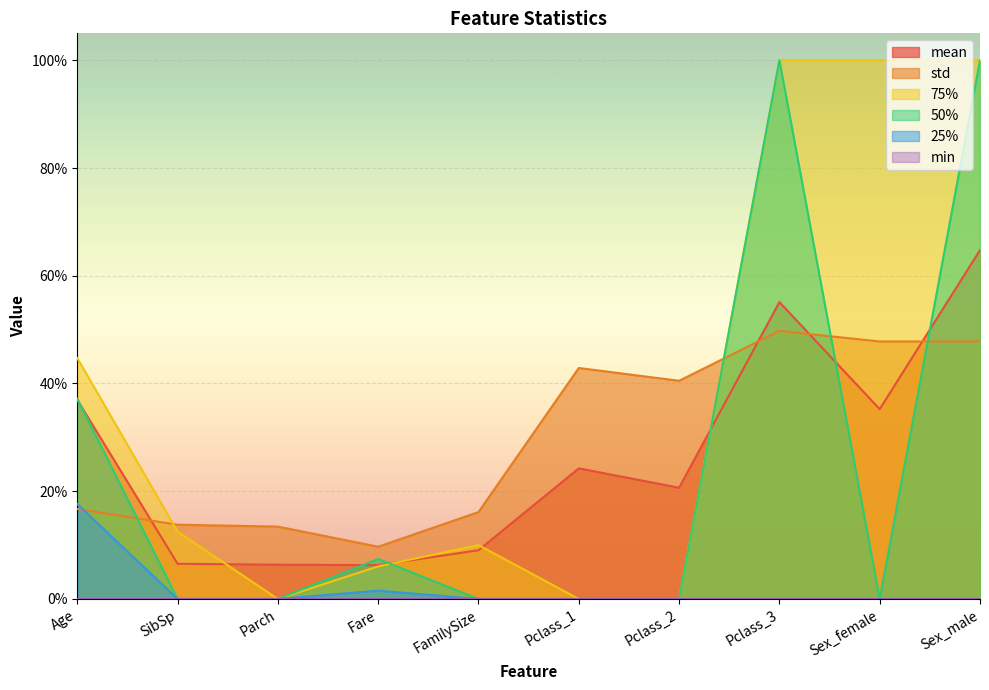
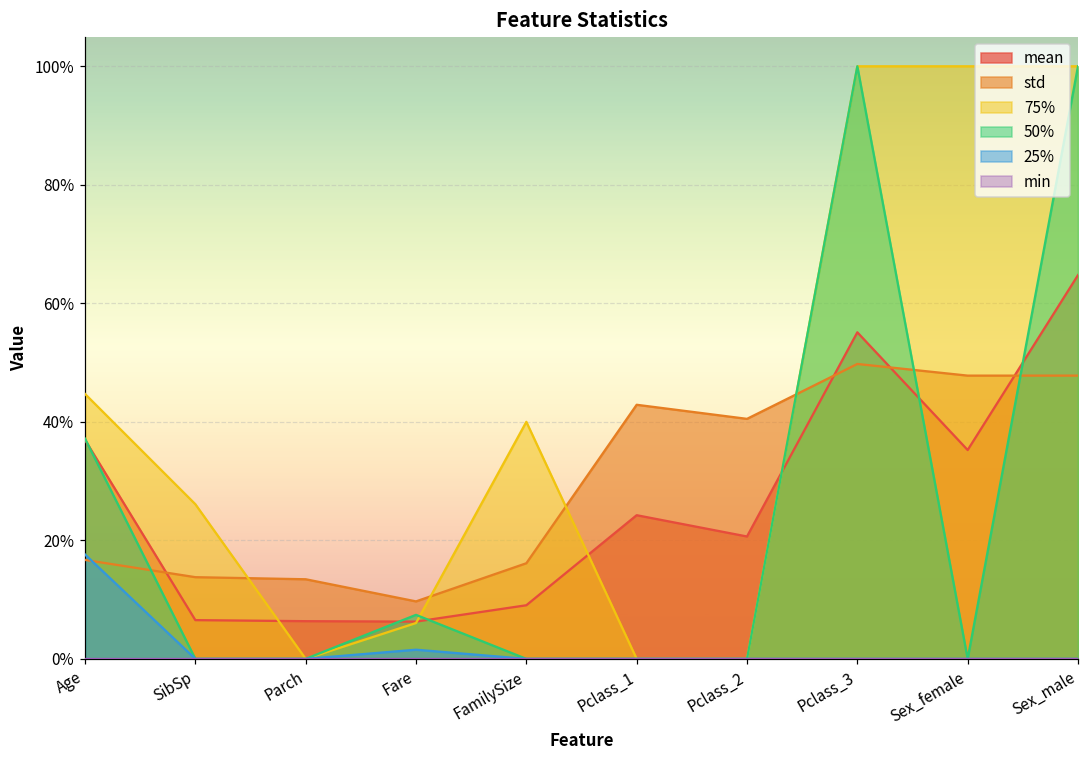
75%, SibSp: 13% -> 26%
75%, FamilySize: 10% -> 40%
